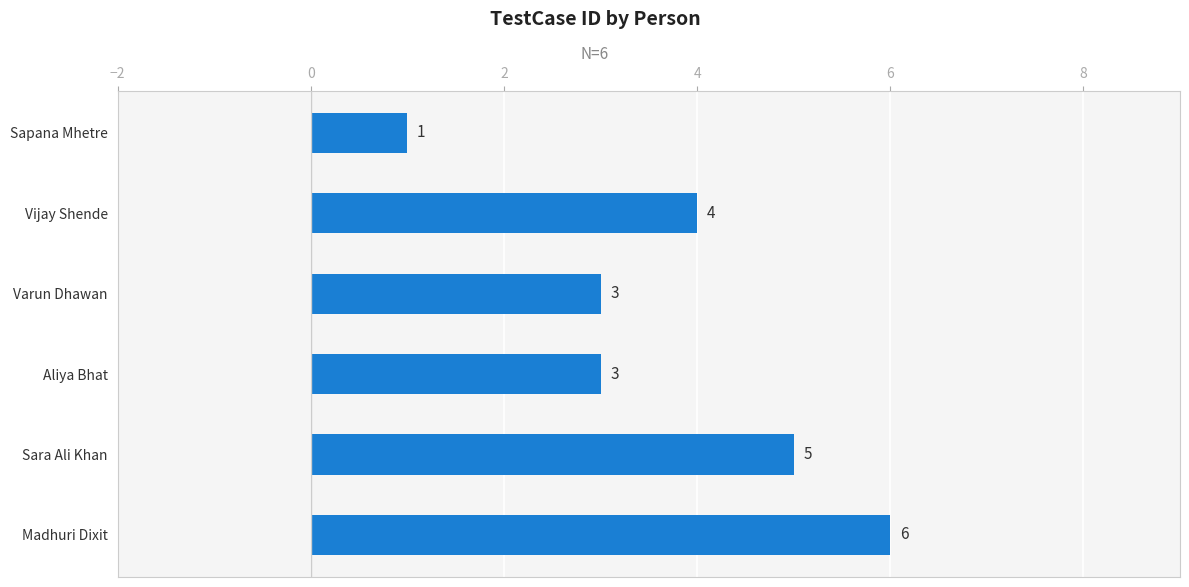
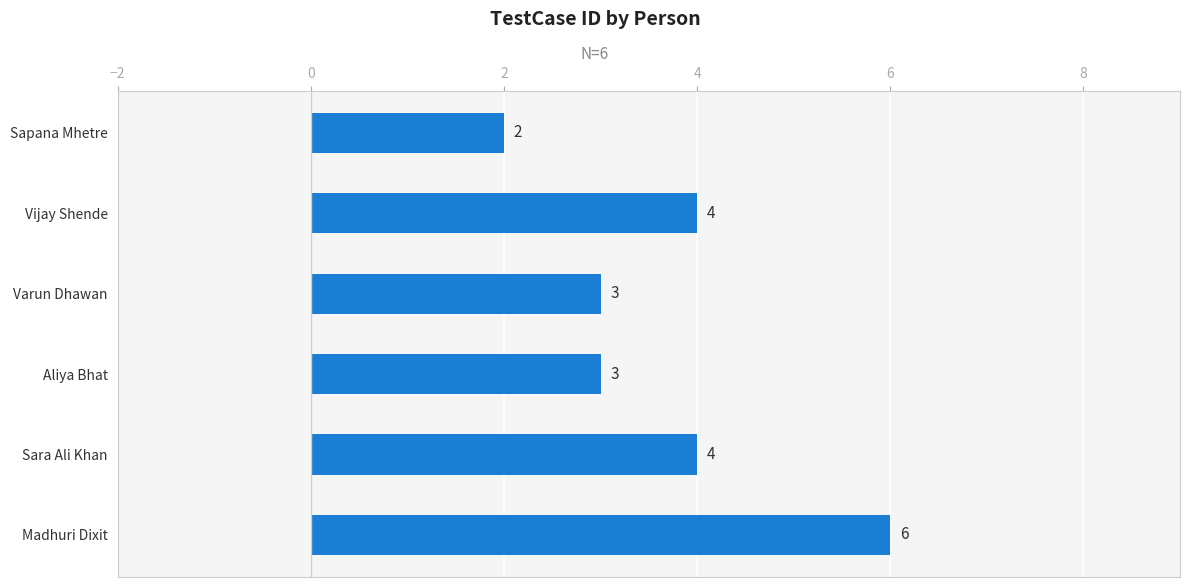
Sapana Mhetre: 1 -> 2
Sara Ali Khan: 5 -> 4
